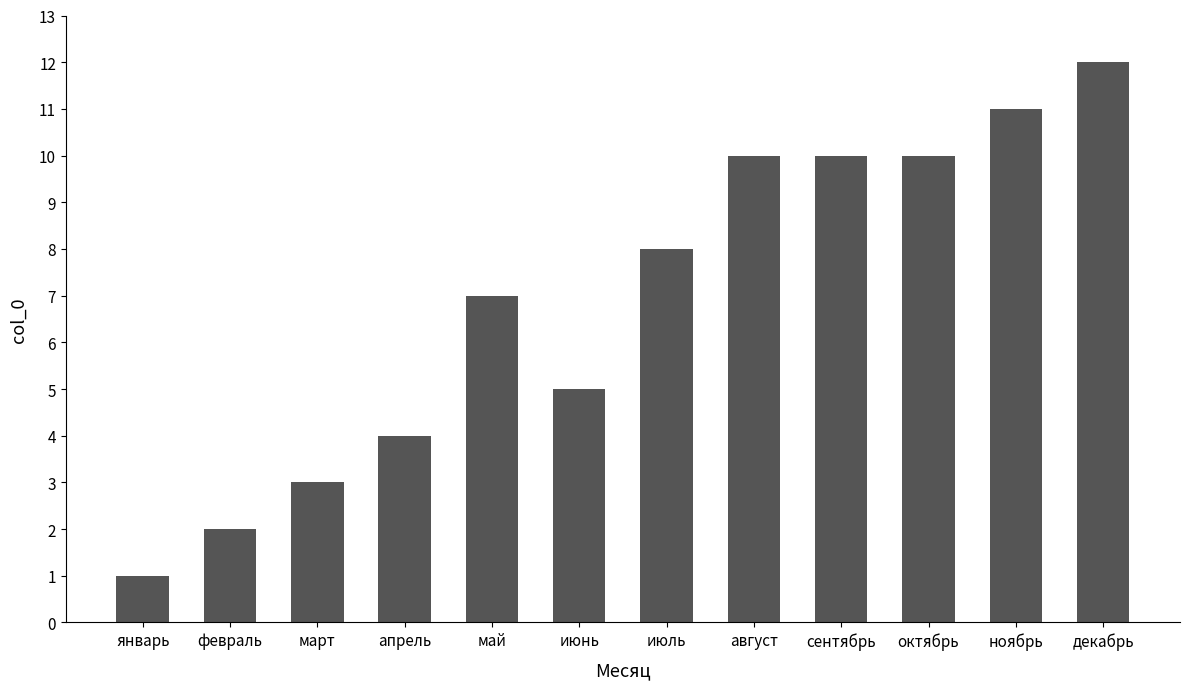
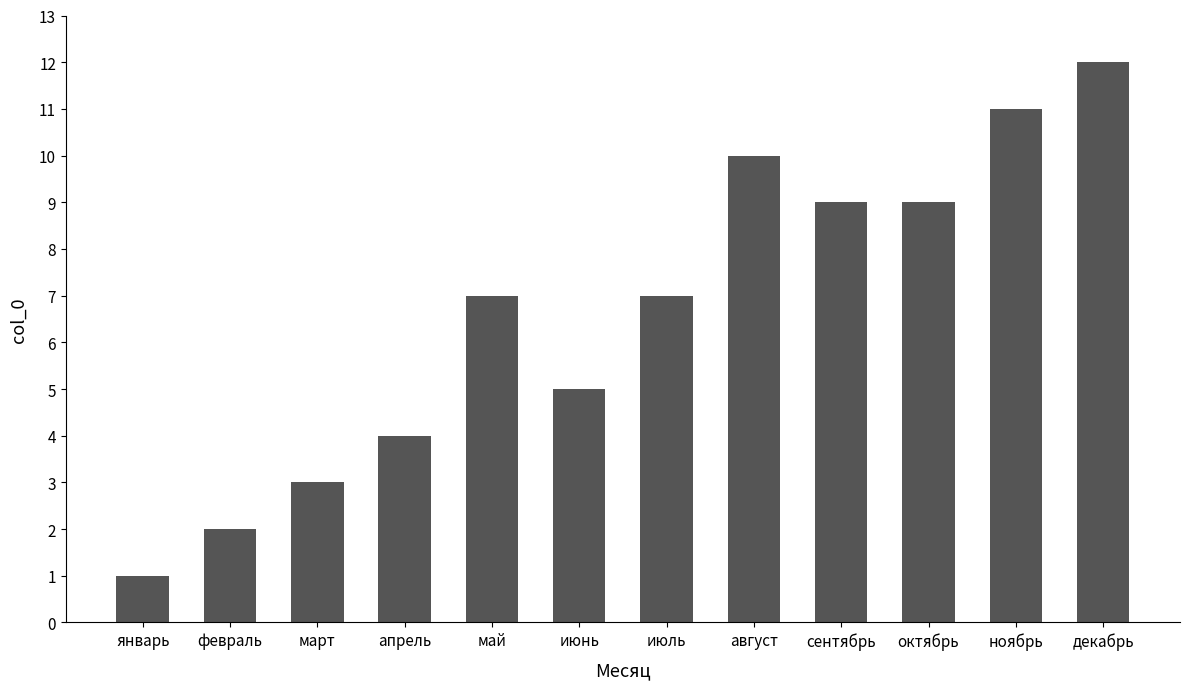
июль: 8 -> 7
сентябрь: 10 -> 9
октябрь: 10 -> 9
